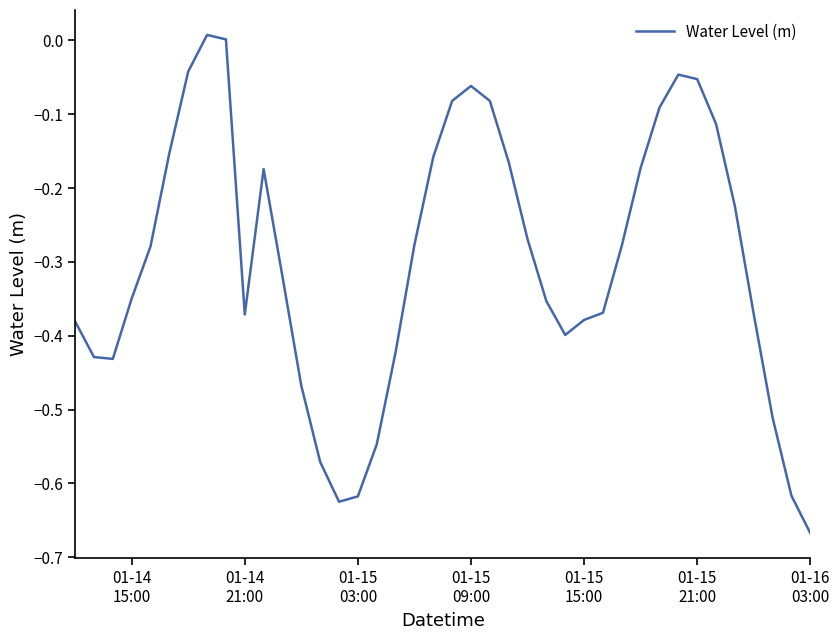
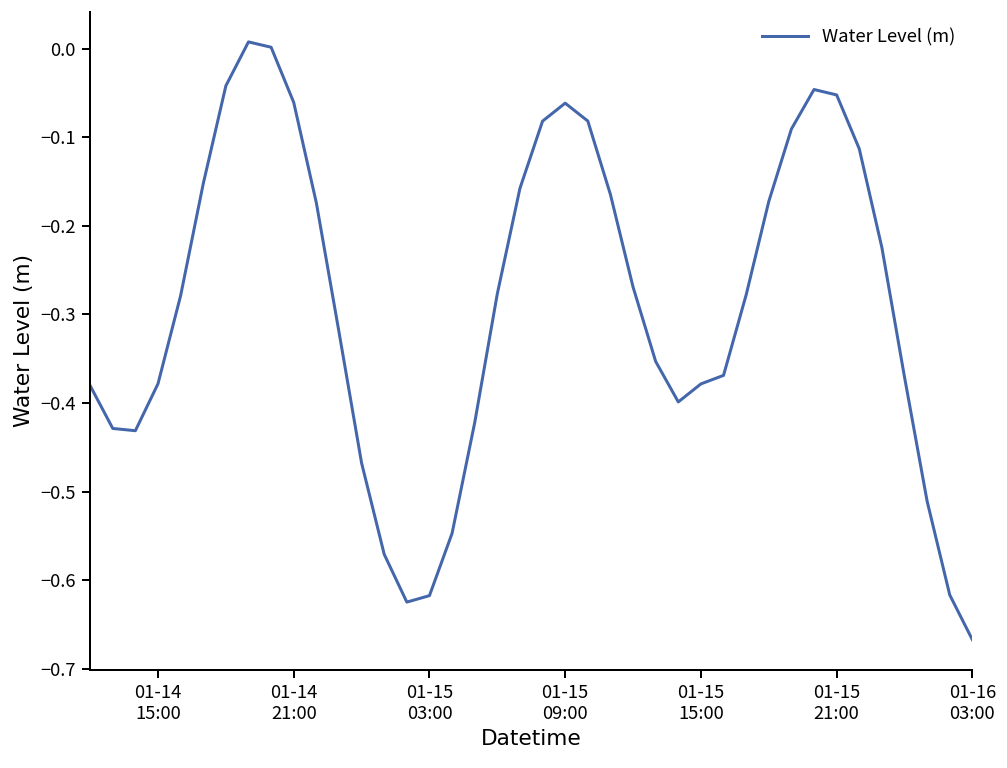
01-14 15:00: -0.35 -> -0.38
01-14 21:00: -0.37 -> -0.06
